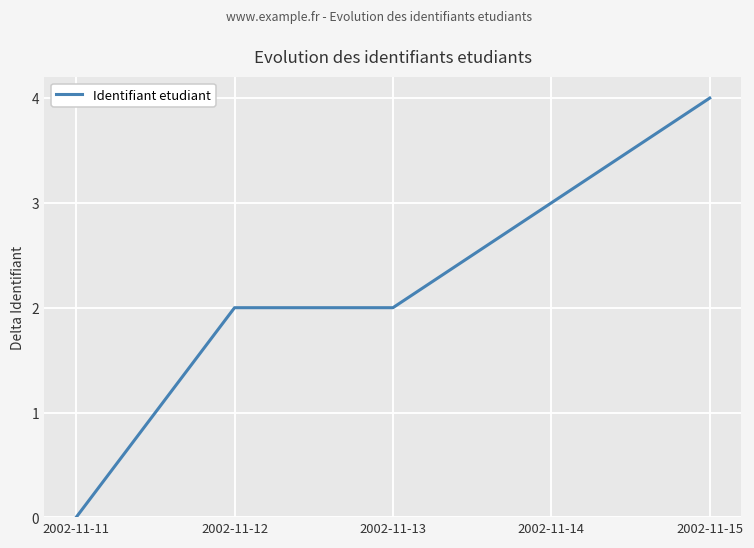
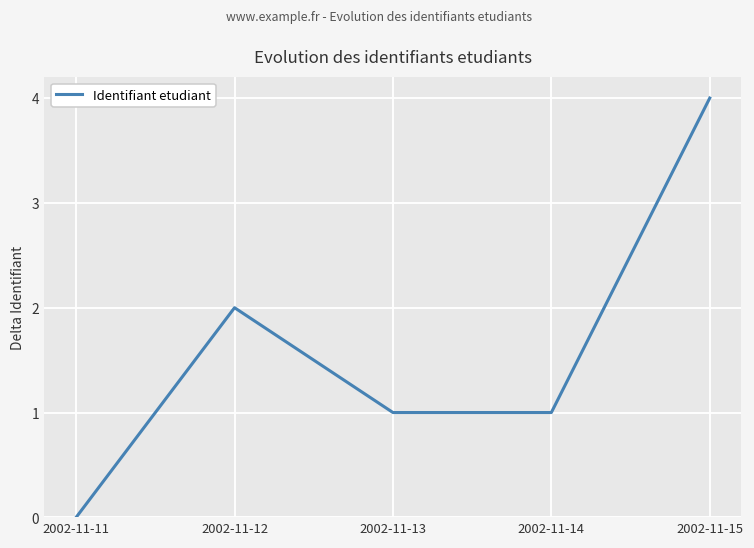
2002-11-13: 2.0 -> 1.0
2002-11-14: 3.0 -> 1.0
